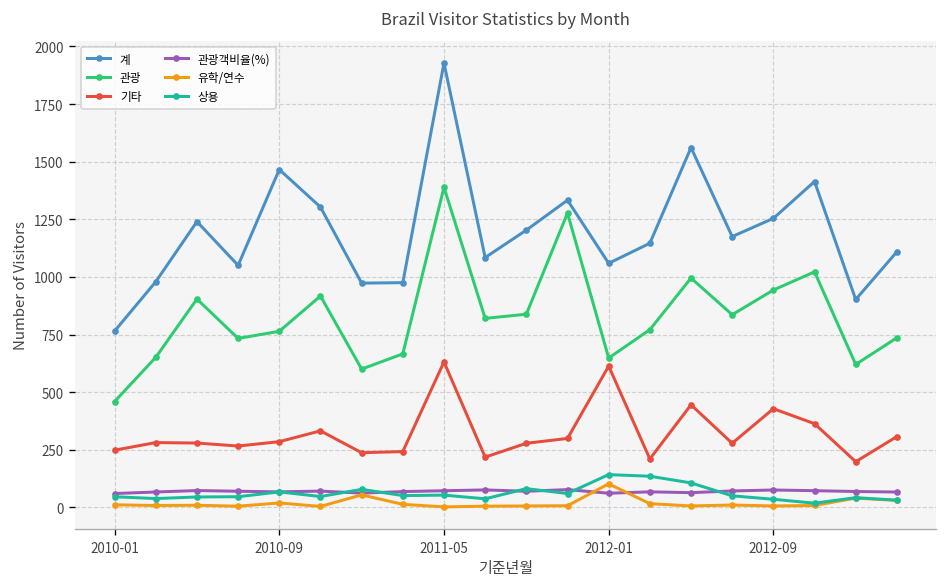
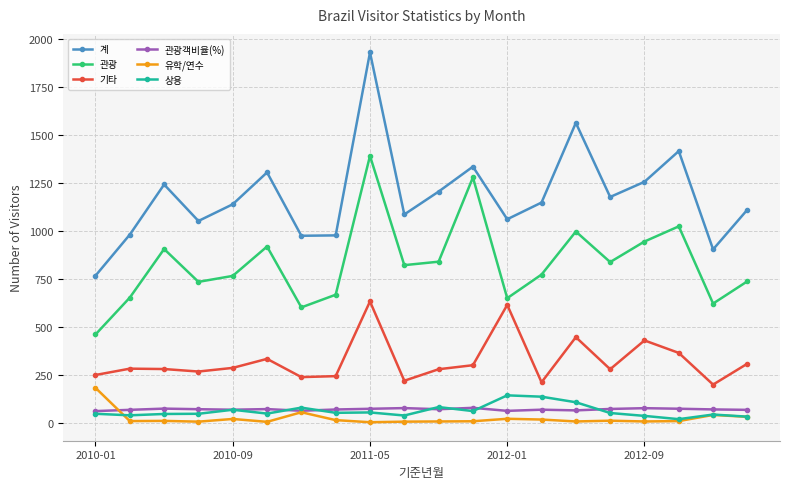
유학/연수, 2010-01: 10 -> 180
계, 2010-09: 1470 -> 1140
유학/연수, 2012-01: 100 -> 20
